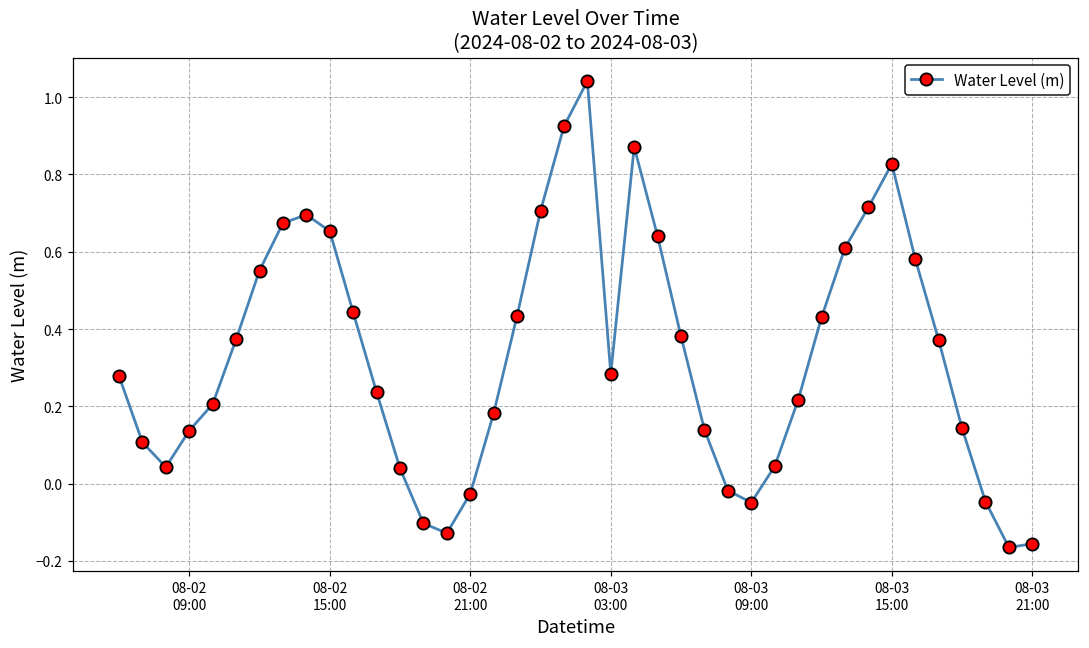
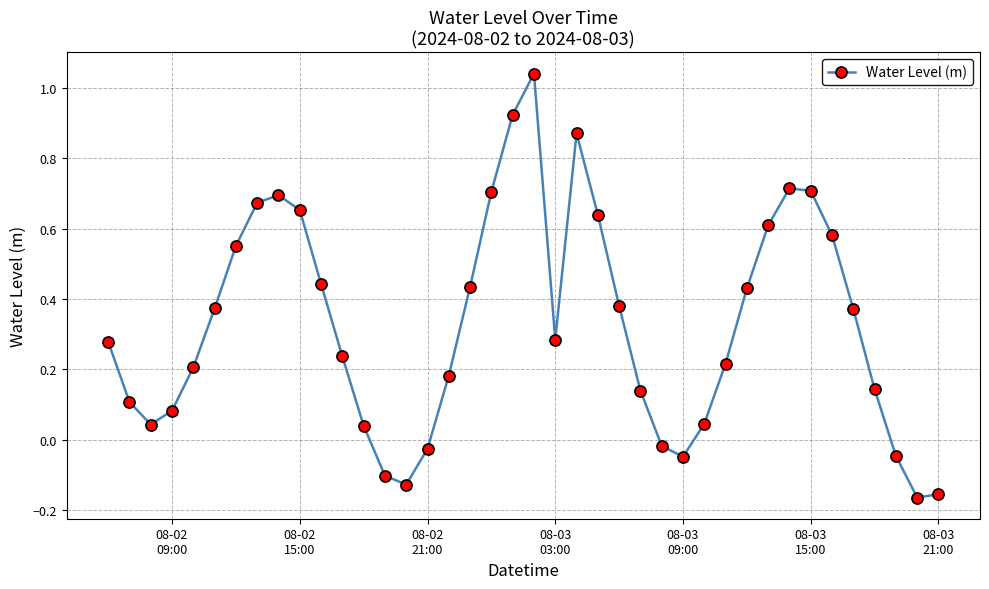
08-02 09:00: 0.14 -> 0.08
08-03 15:00: 0.83 -> 0.71
